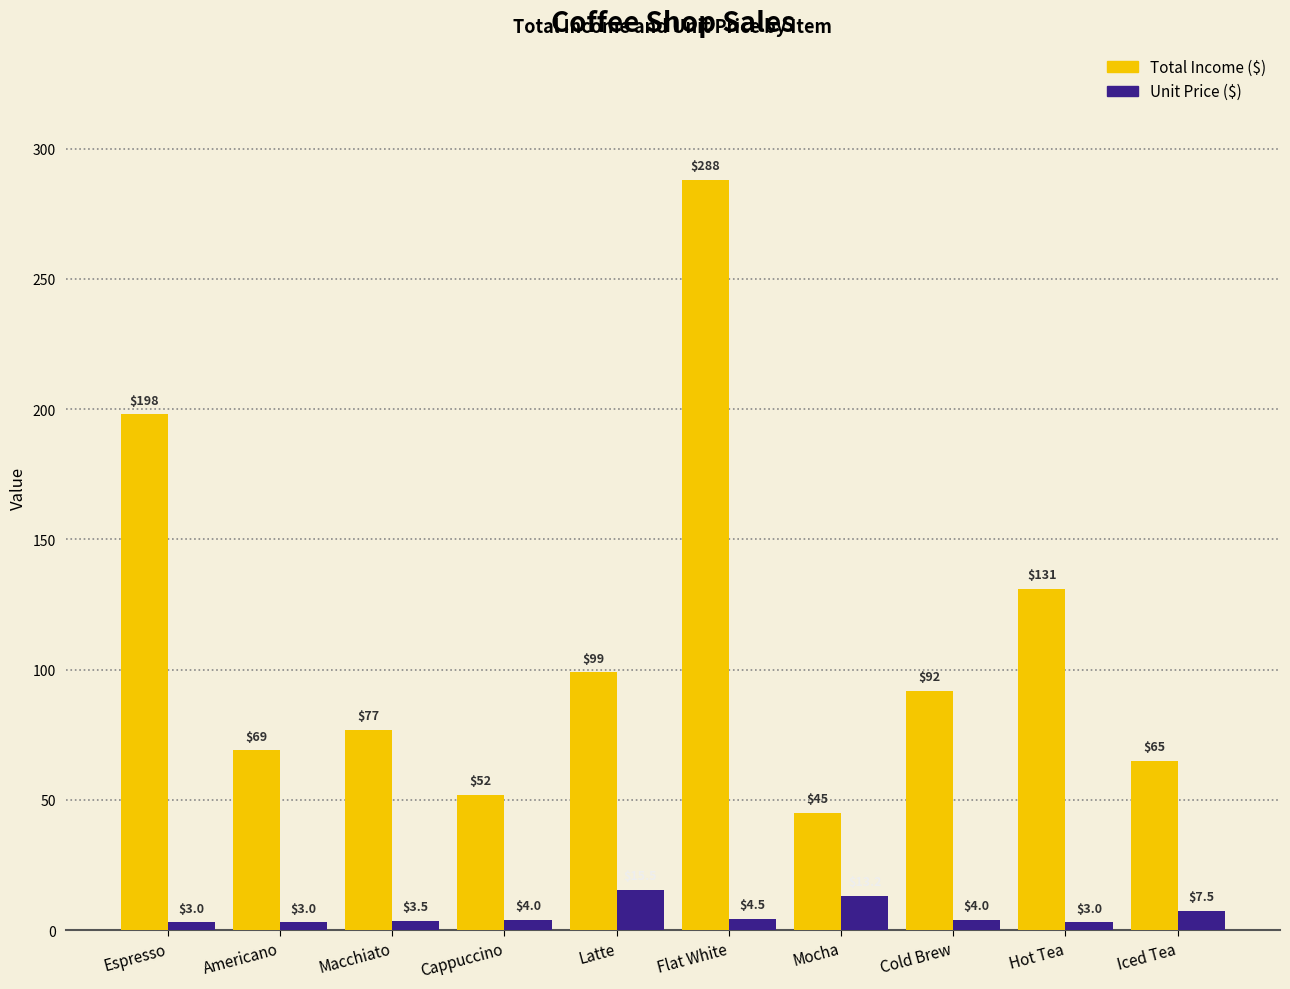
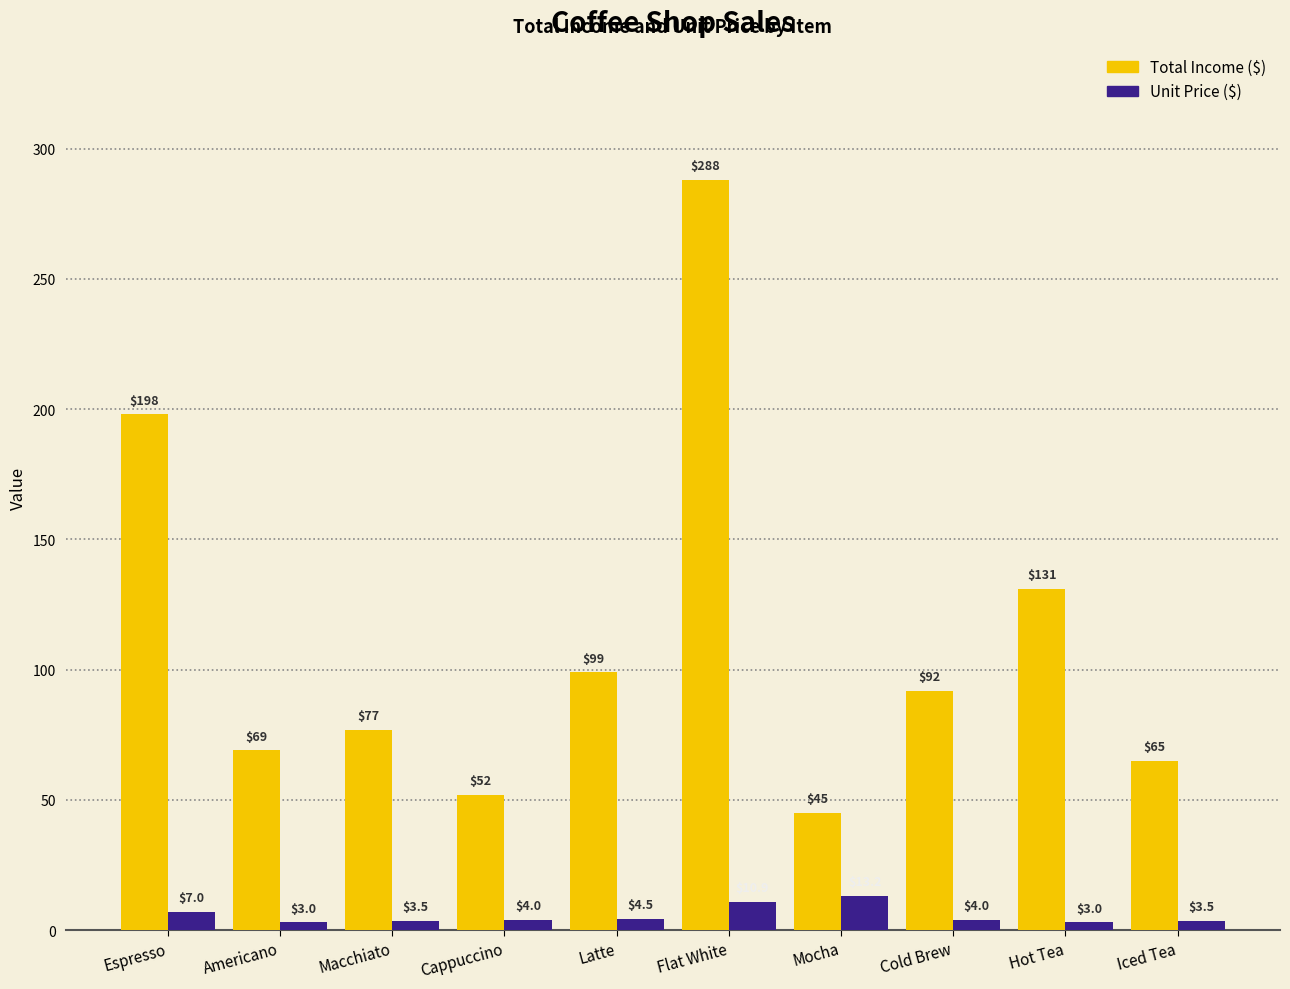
Unit Price ($), Espresso: $3.0 -> $7.0
Unit Price ($), Latte: 16 -> 5
Unit Price ($), Flat White: 5 -> 11
Unit Price ($), Iced Tea: $7.5 -> $3.5
